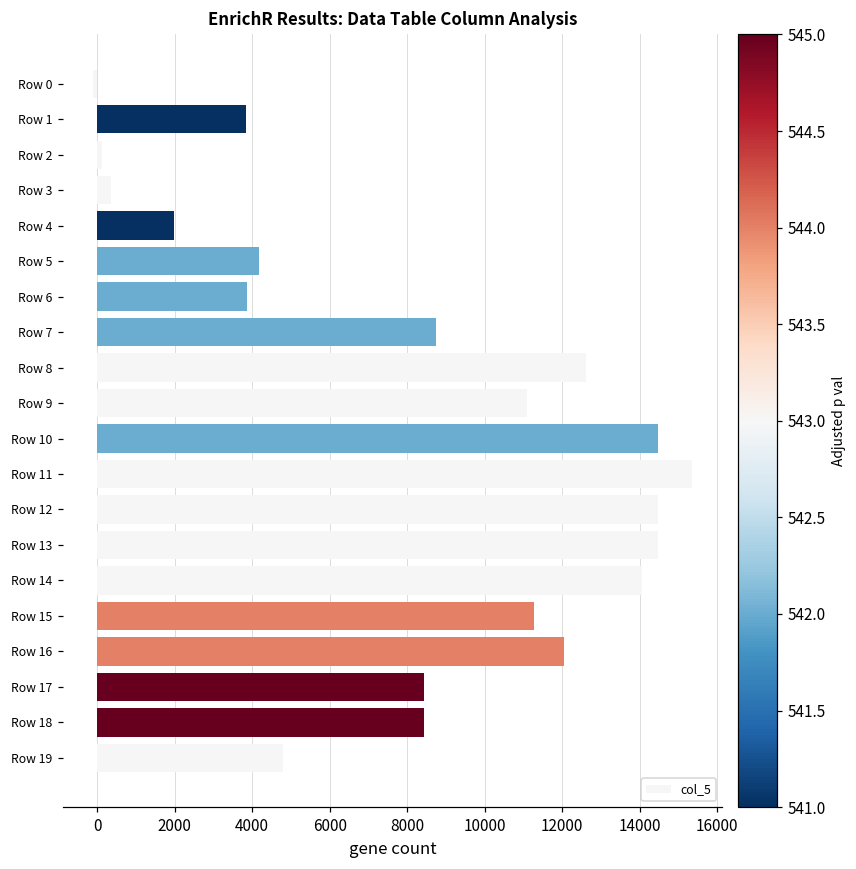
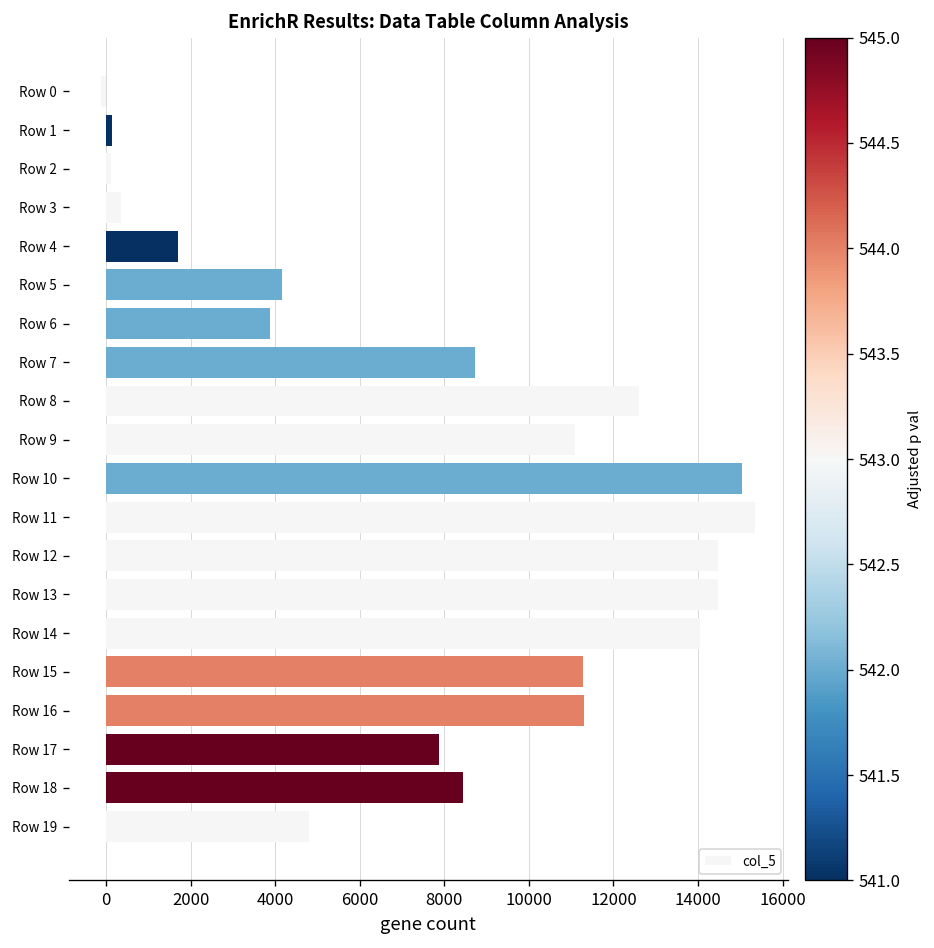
Row 1: 3800 -> 100
Row 4: 2000 -> 1700
Row 10: 14500 -> 15100
Row 16: 12000 -> 11300
Row 17: 8400 -> 7900
